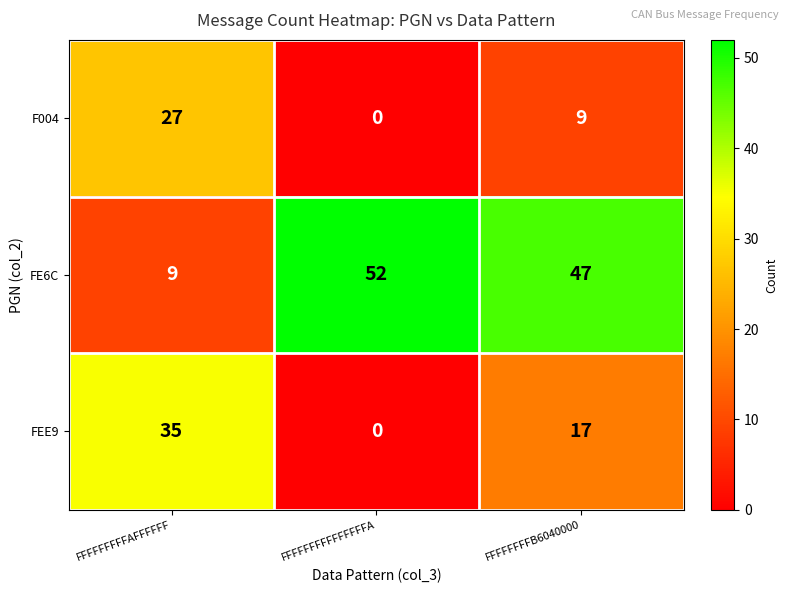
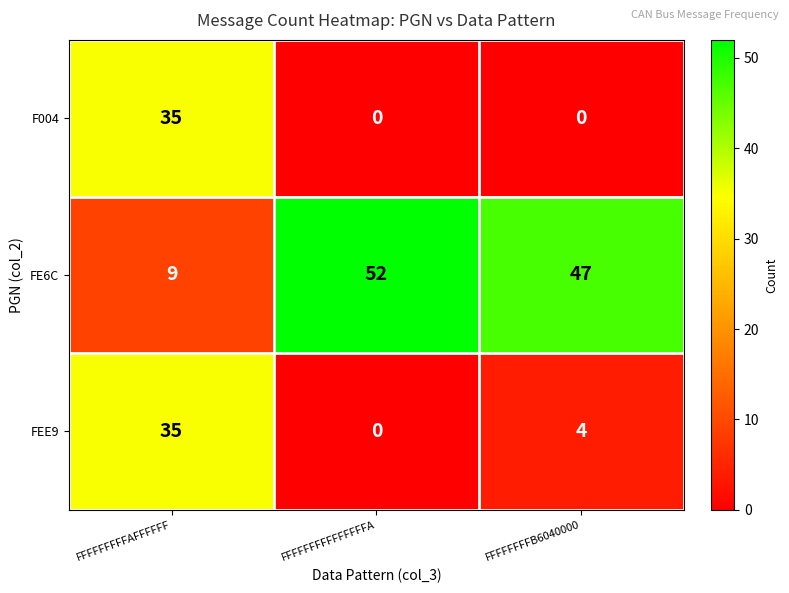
F004, FFFFFFFFFAFFFFFF: 27 -> 35
F004, FFFFFFFFB6040000: 9 -> 0
FEE9, FFFFFFFFB6040000: 17 -> 4
